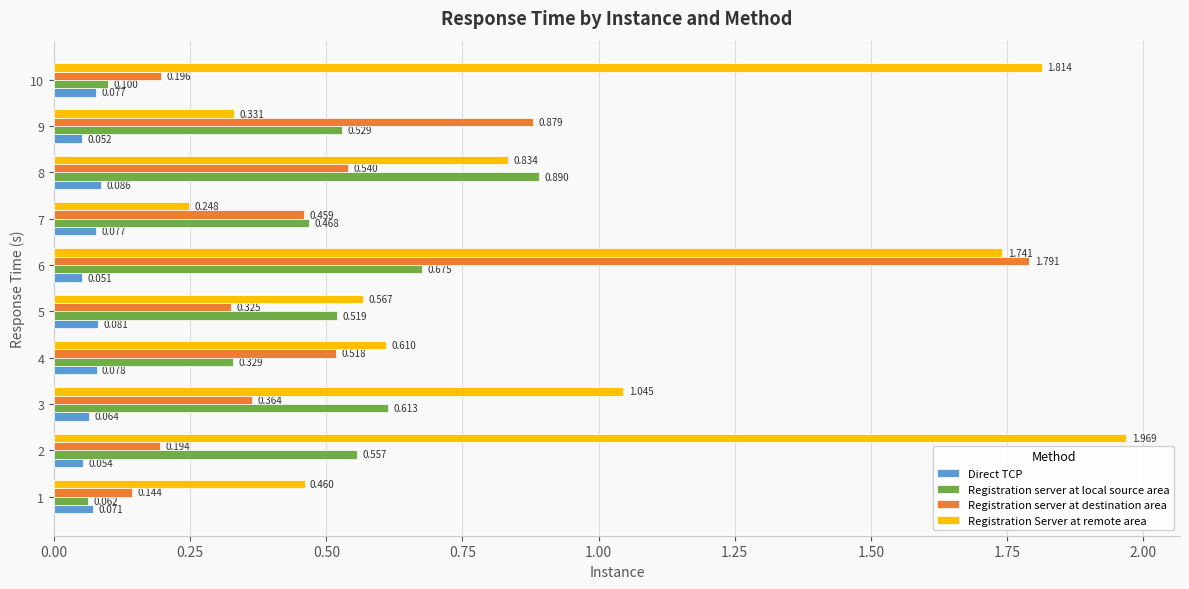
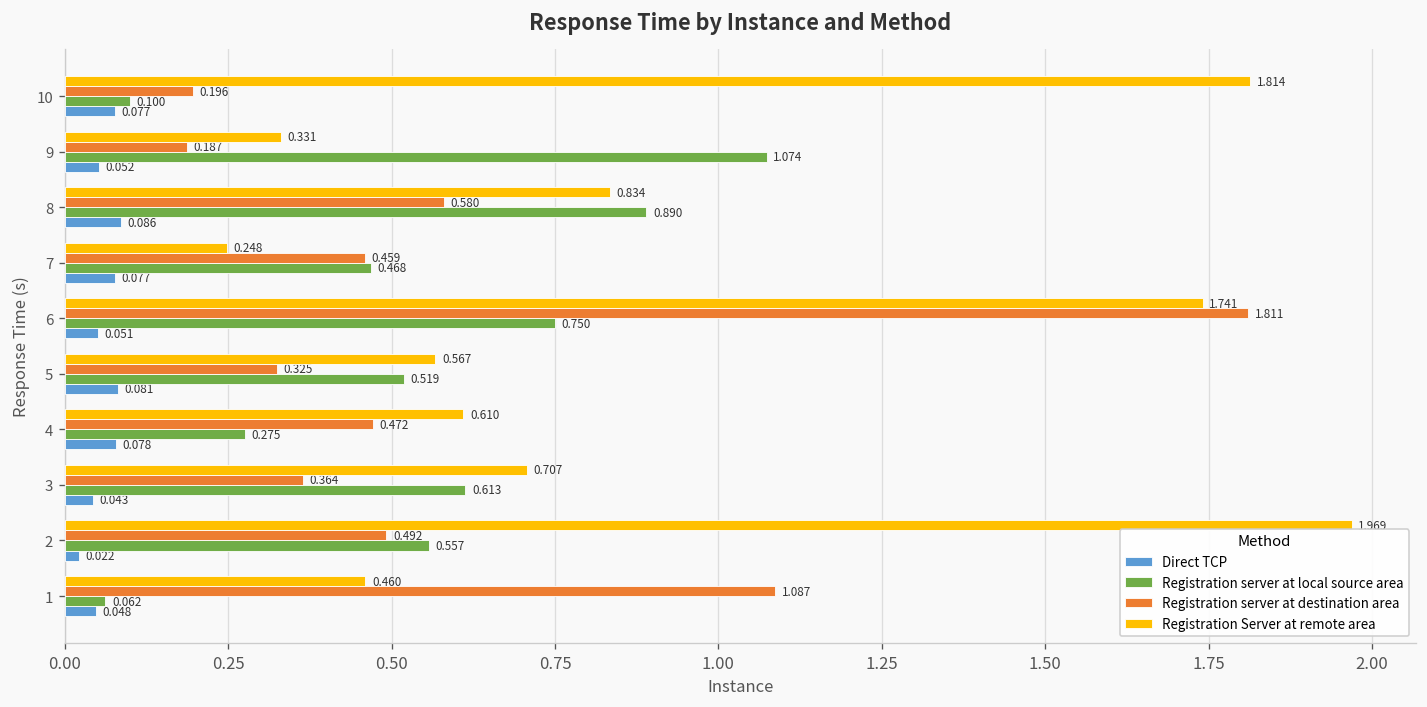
Registration server at destination area, 9: 0.879 -> 0.187
Registration server at local source area, 9: 0.529 -> 1.074
Registration server at destination area, 8: 0.540 -> 0.580
Registration server at destination area, 6: 1.791 -> 1.811
Registration server at local source area, 6: 0.675 -> 0.750
Registration server at destination area, 4: 0.518 -> 0.472
Registration server at local source area, 4: 0.329 -> 0.275
Registration Server at remote area, 3: 1.045 -> 0.707
Direct TCP, 3: 0.064 -> 0.043
Registration server at destination area, 2: 0.194 -> 0.492
Direct TCP, 2: 0.054 -> 0.022
Registration server at destination area, 1: 0.144 -> 1.087
Direct TCP, 1: 0.071 -> 0.048
